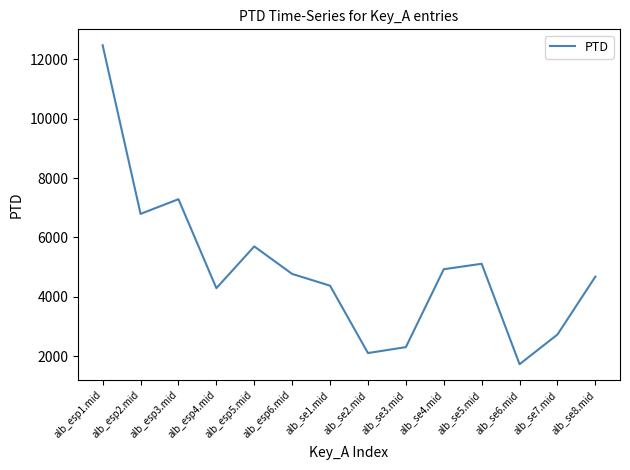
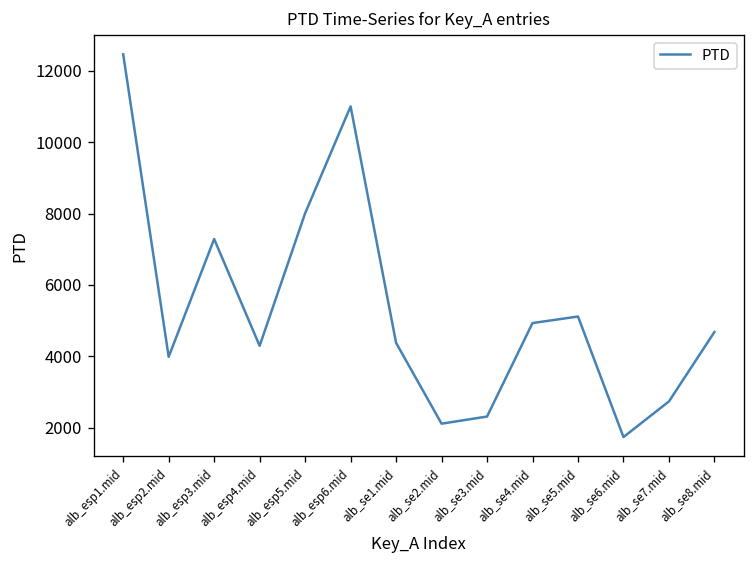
alb_esp2.mid: 6800 -> 4000
alb_esp5.mid: 5700 -> 8000
alb_esp6.mid: 4800 -> 11000
